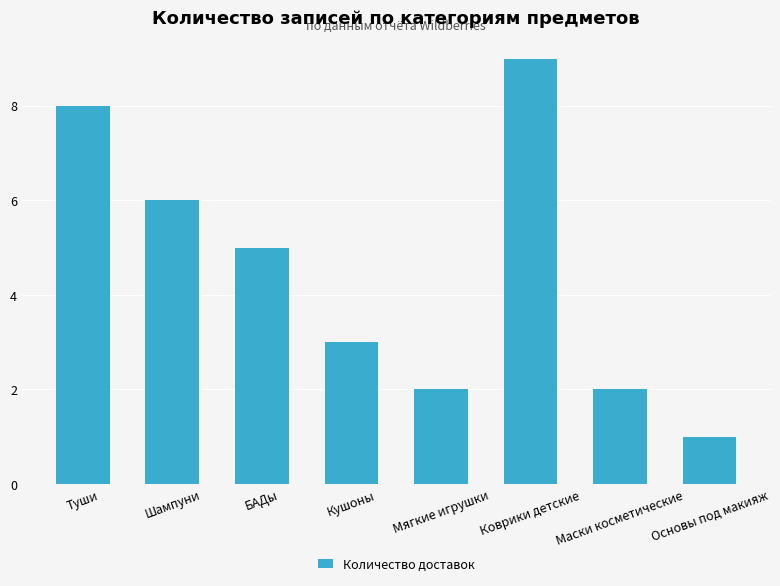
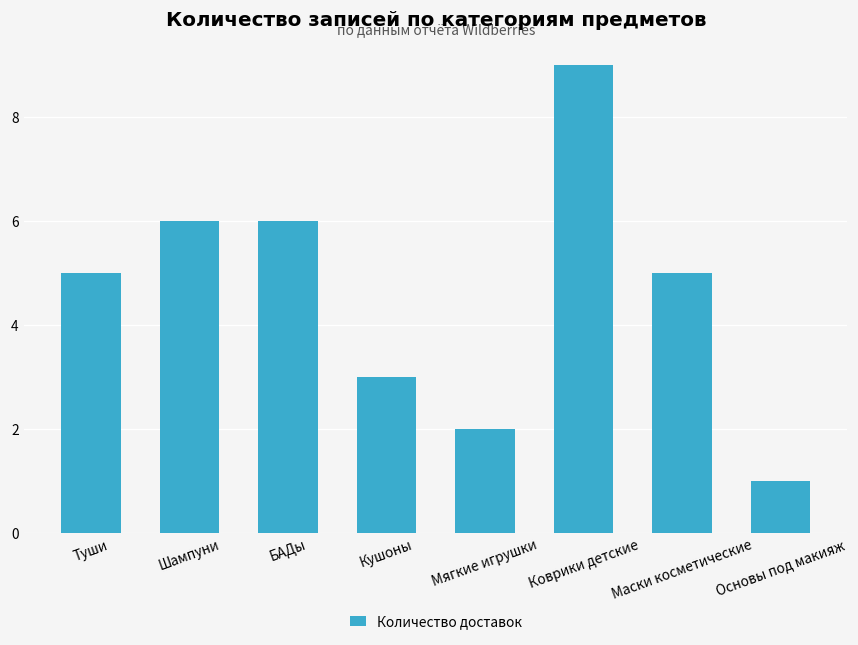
Туши: 8 -> 5
БАДы: 5 -> 6
Маски косметические: 2 -> 5
